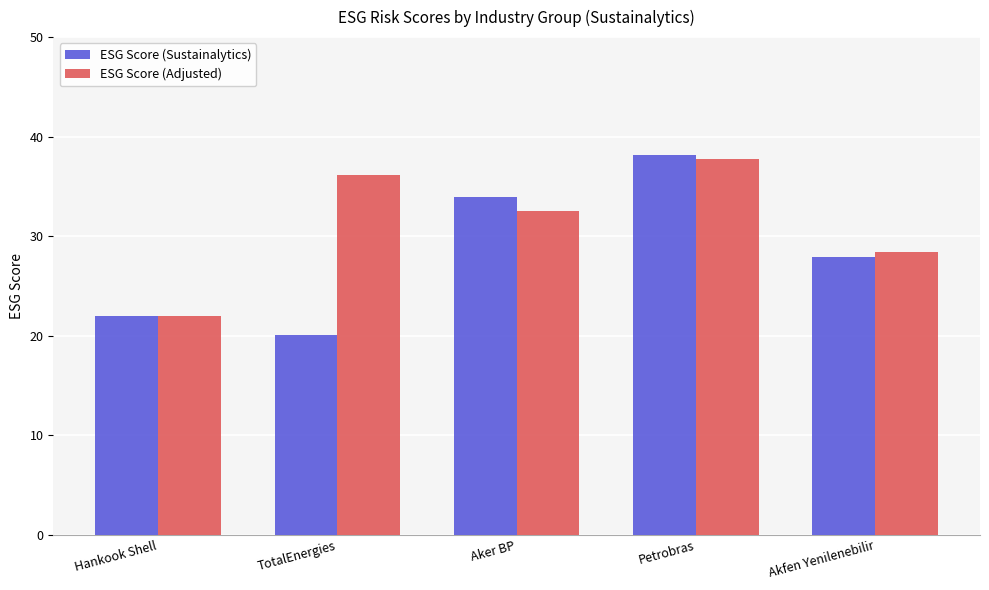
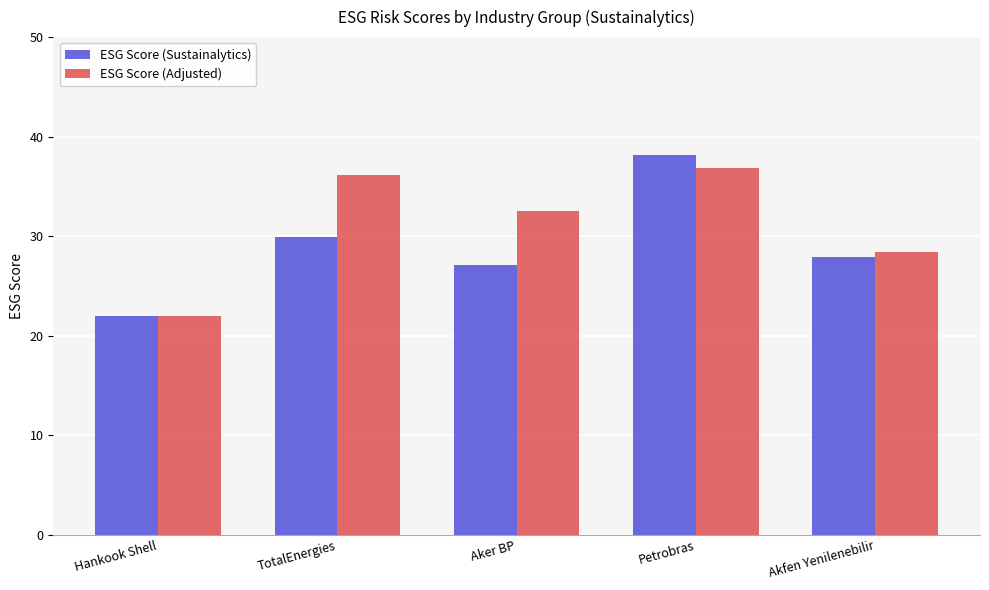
ESG Score (Sustainalytics), TotalEnergies: 20 -> 30
ESG Score (Sustainalytics), Aker BP: 34 -> 27
ESG Score (Adjusted), Petrobras: 38 -> 37
